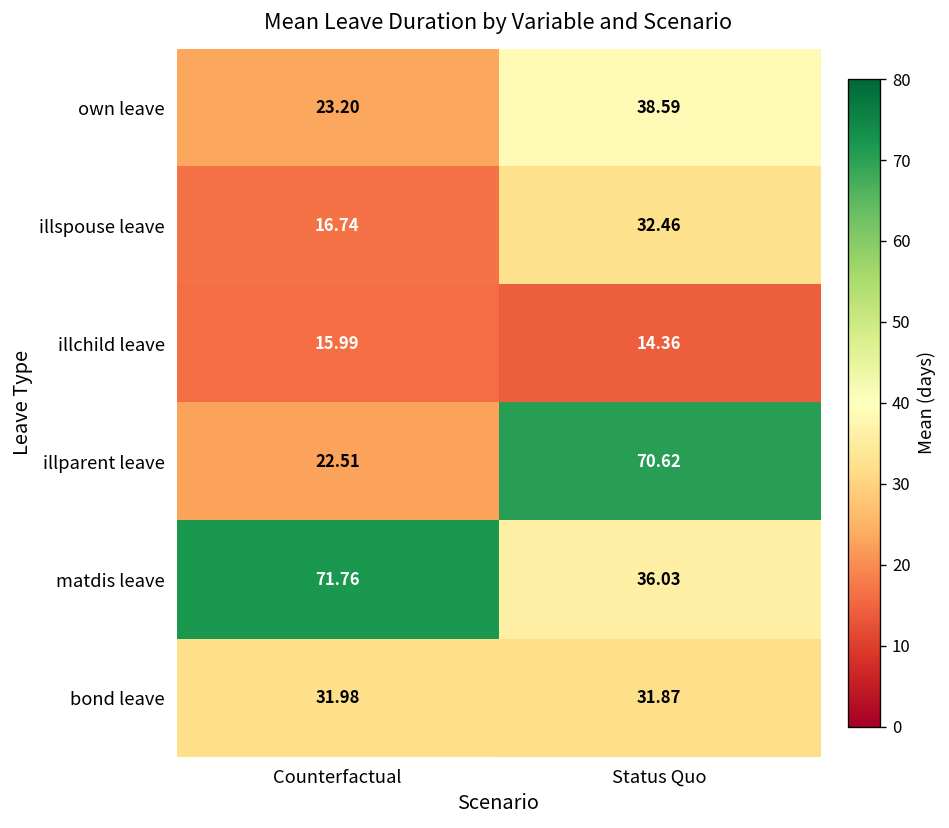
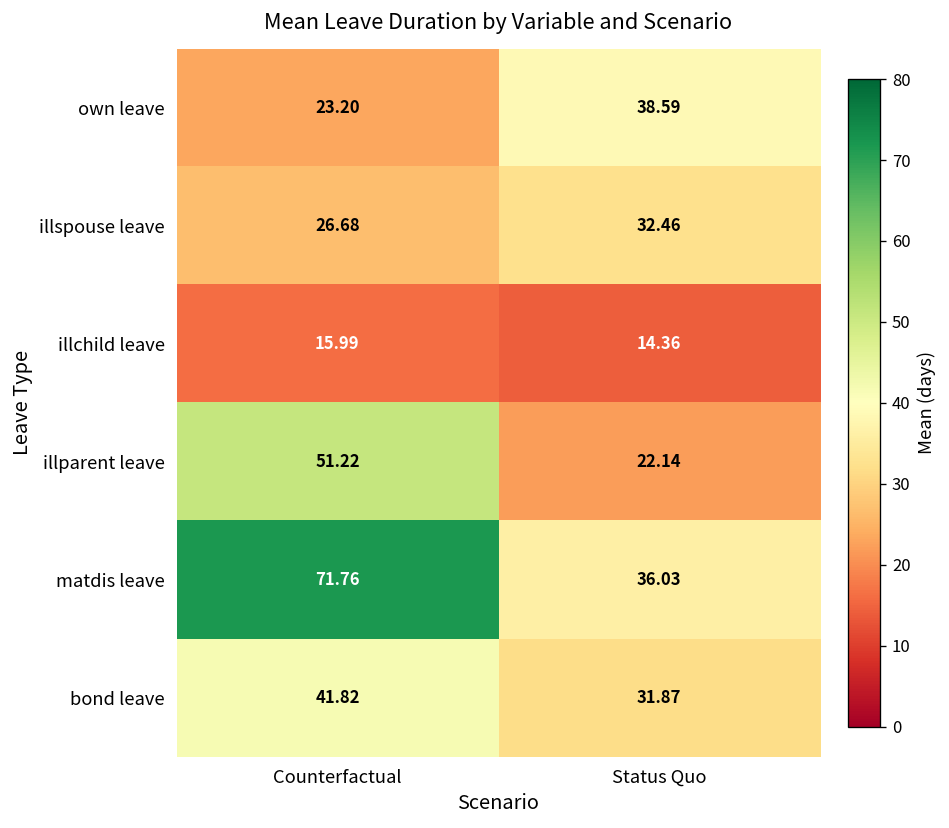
illspouse leave, Counterfactual: 16.74 -> 26.68
illparent leave, Counterfactual: 22.51 -> 51.22
illparent leave, Status Quo: 70.62 -> 22.14
bond leave, Counterfactual: 31.98 -> 41.82
